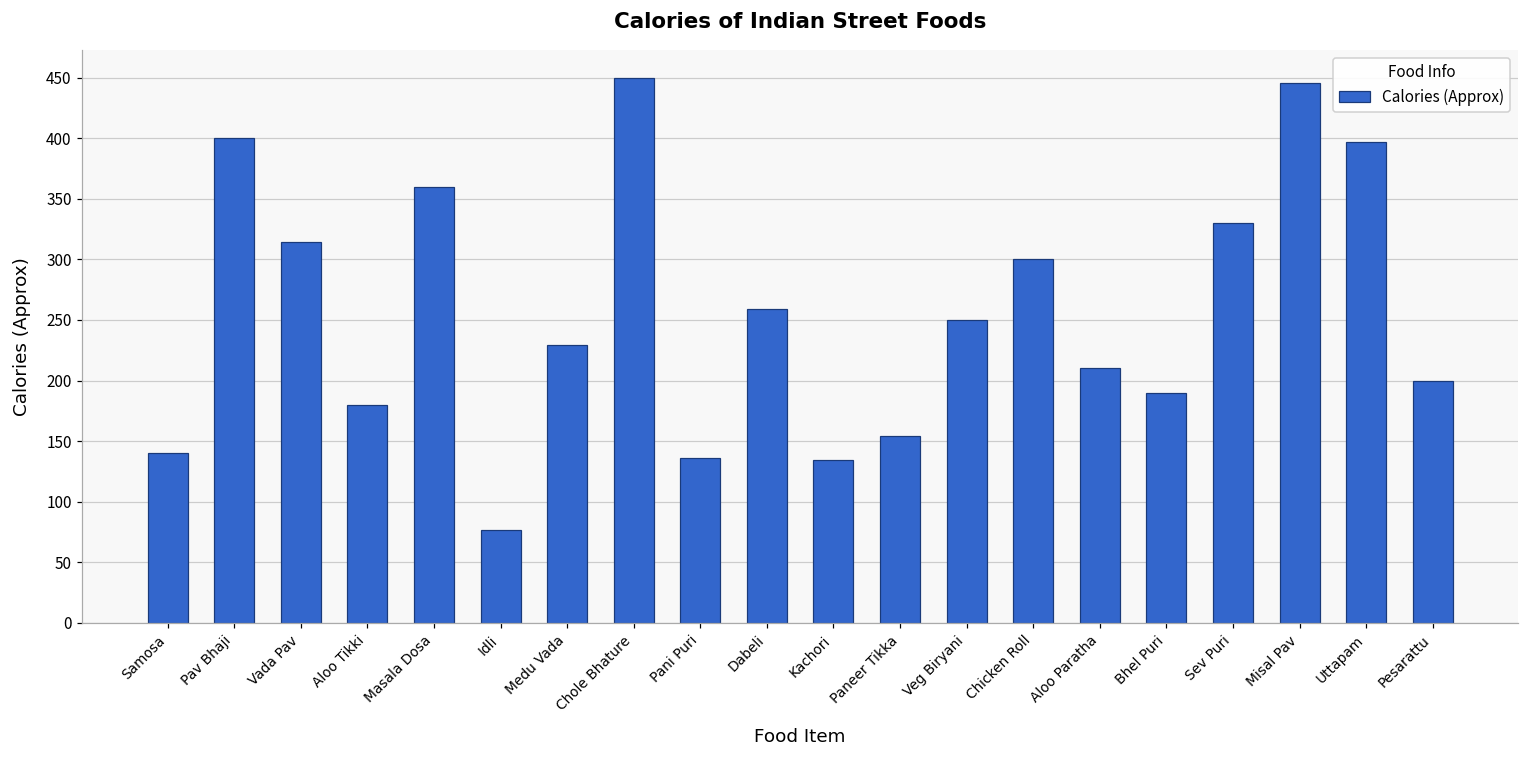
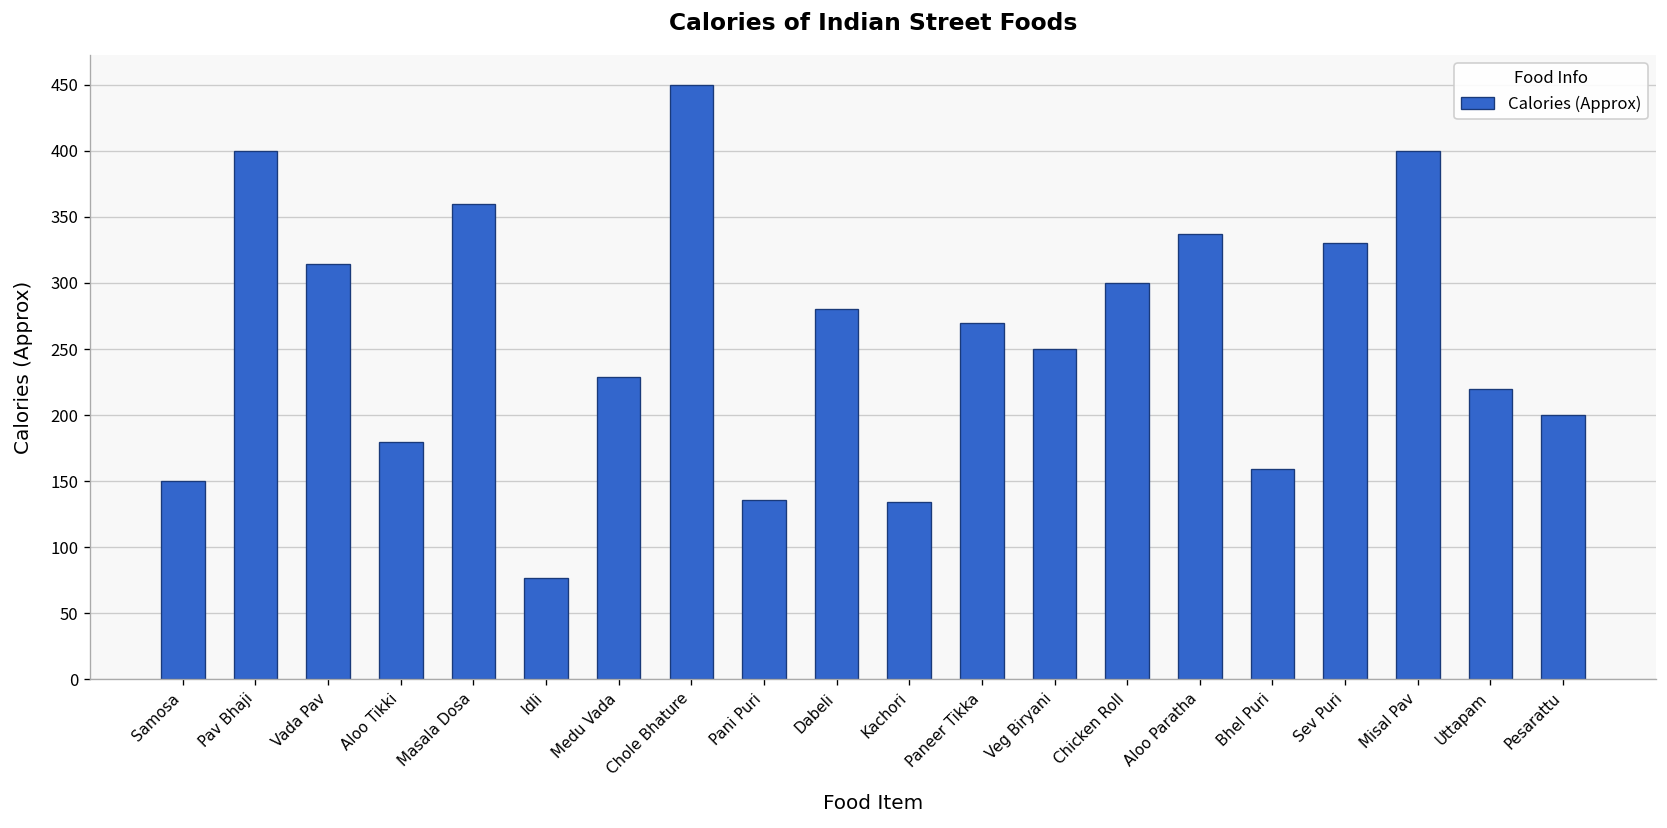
Samosa: 140 -> 150
Dabeli: 259 -> 280
Paneer Tikka: 154 -> 270
Aloo Paratha: 210 -> 337
Bhel Puri: 190 -> 159
Misal Pav: 446 -> 400
Uttapam: 397 -> 220
